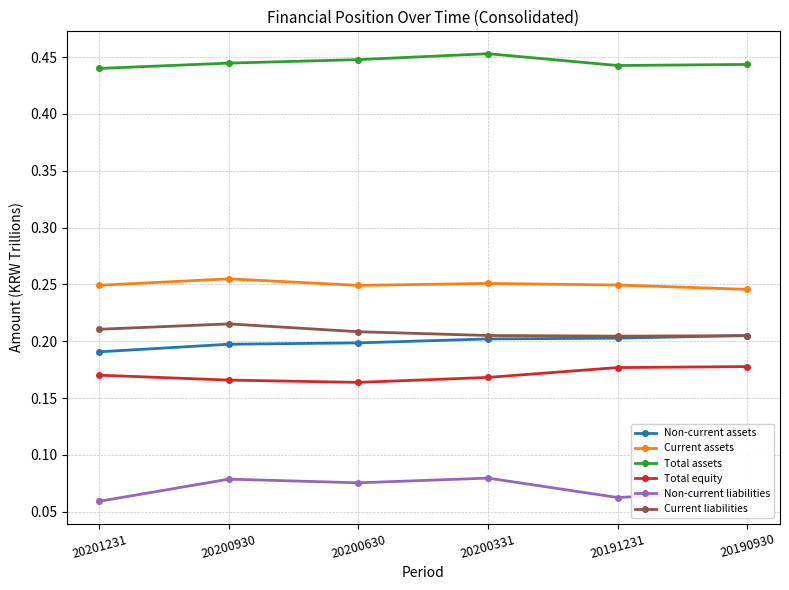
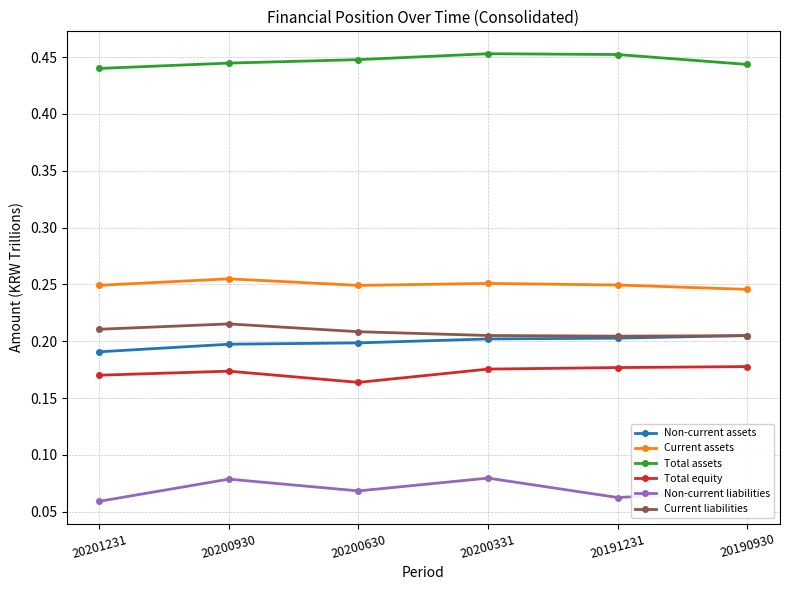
Total equity, 20200930: 0.166 -> 0.174
Non-current liabilities, 20200630: 0.076 -> 0.068
Total equity, 20200331: 0.168 -> 0.176
Total assets, 20191231: 0.443 -> 0.452
